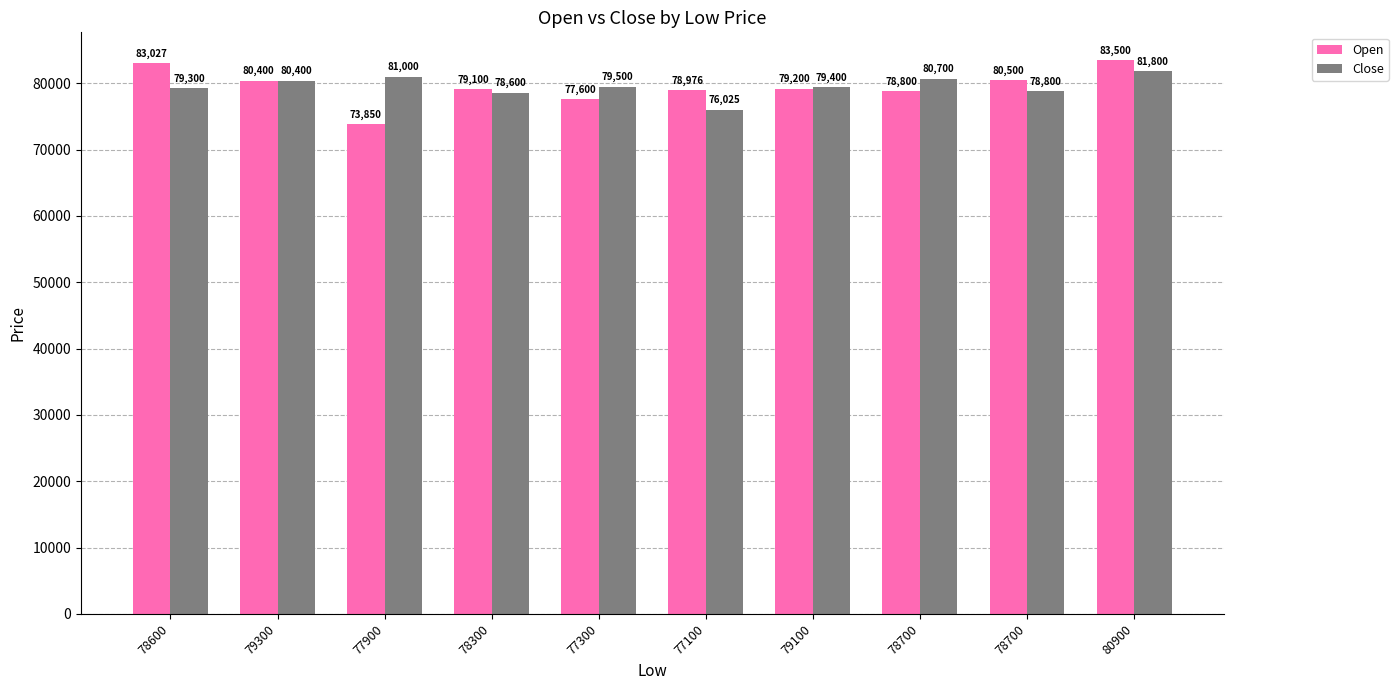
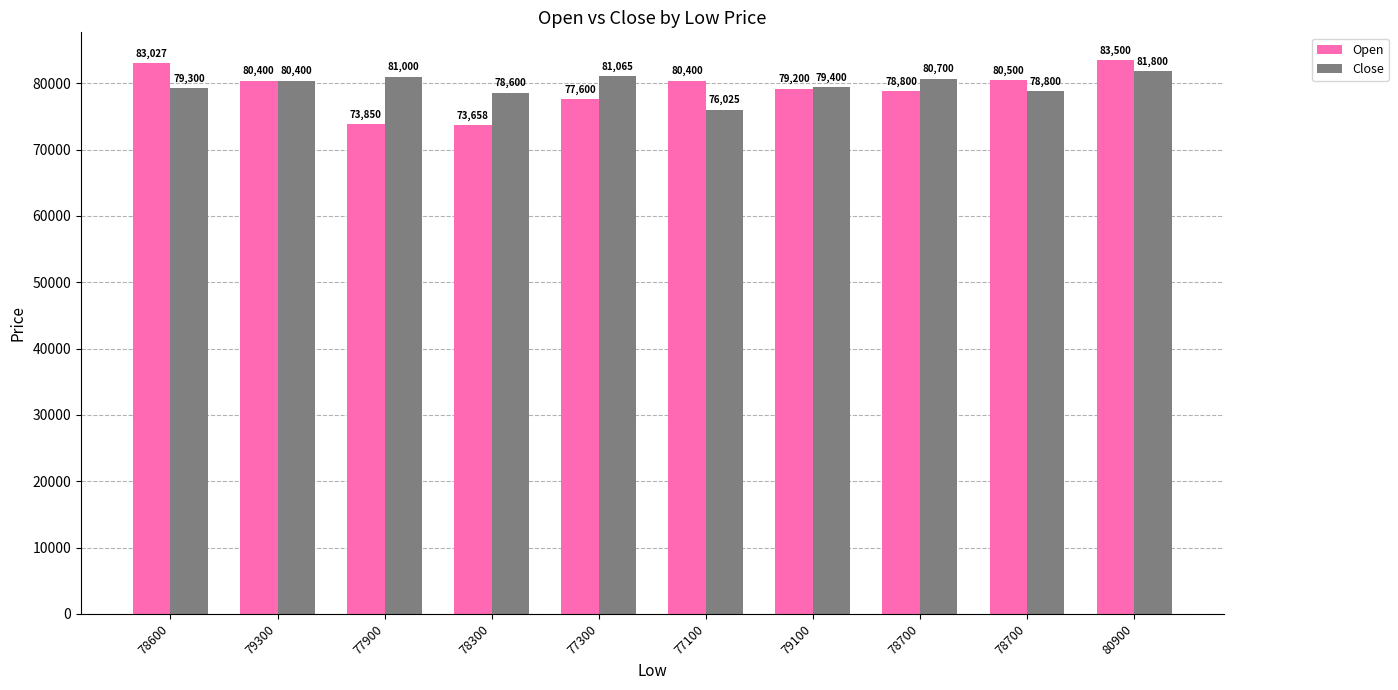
Open, 78300: 79,100 -> 73,658
Close, 77300: 79,500 -> 81,065
Open, 77100: 78,976 -> 80,400
